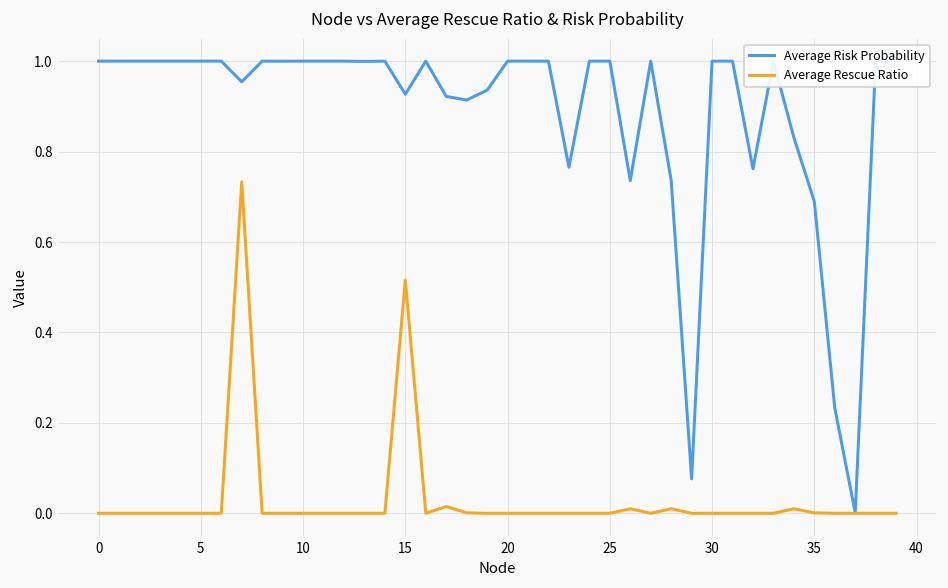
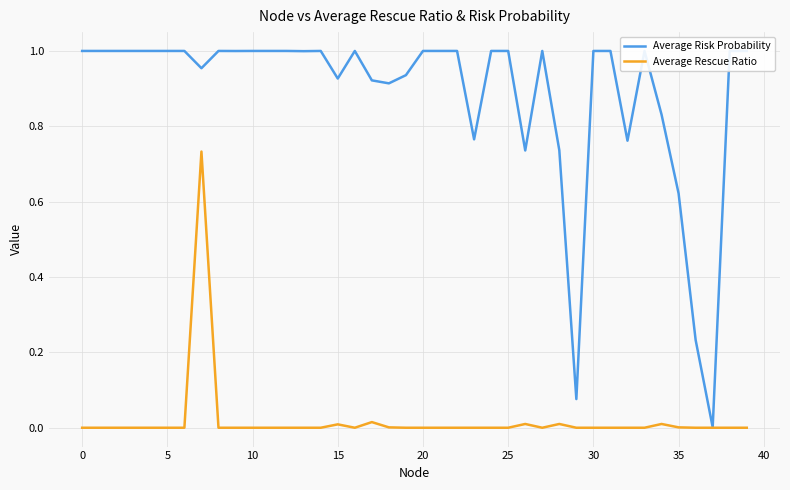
Average Rescue Ratio, 15: 0.52 -> 0.01
Average Risk Probability, 35: 0.69 -> 0.62
